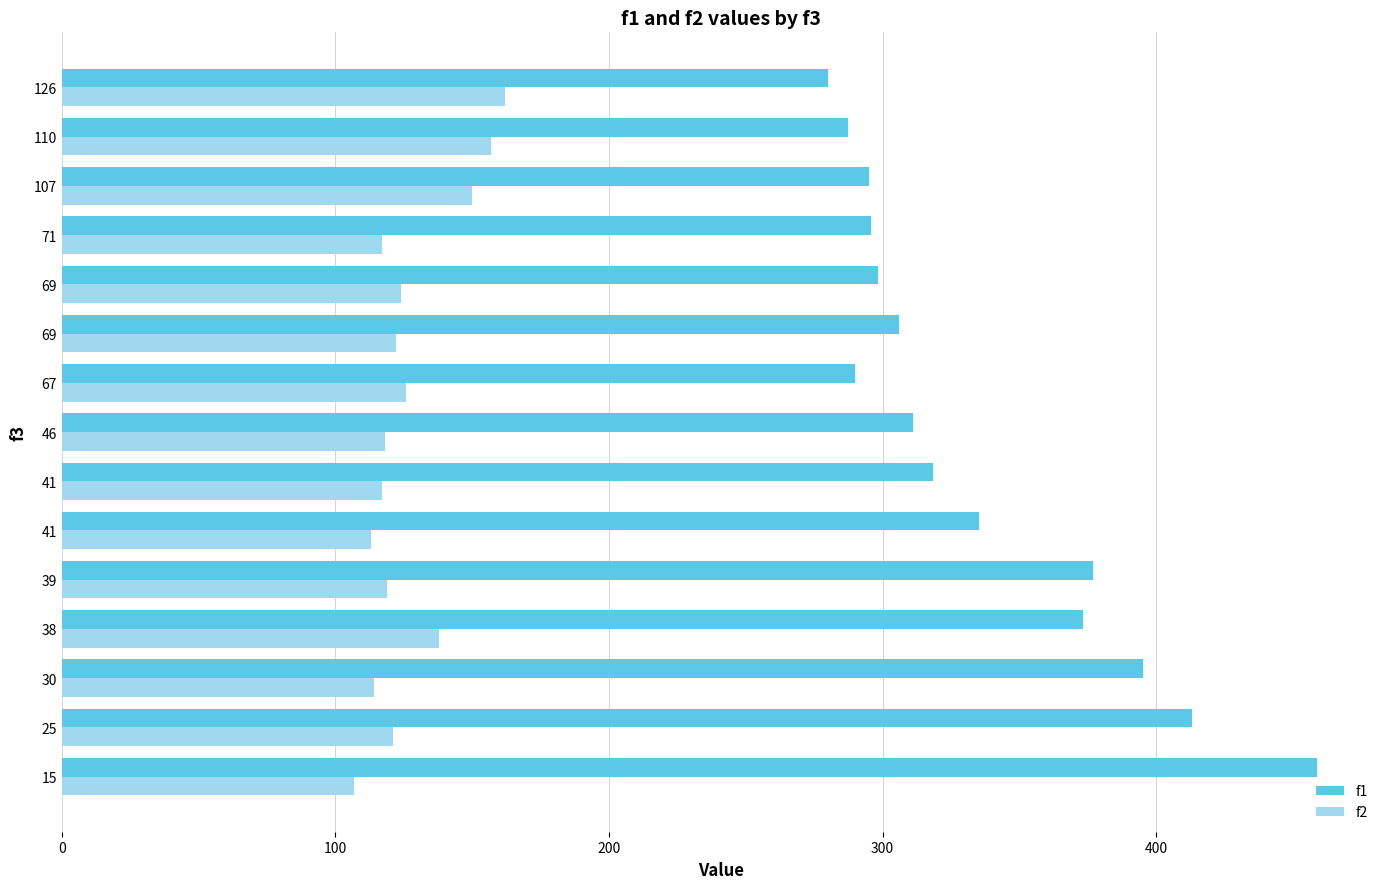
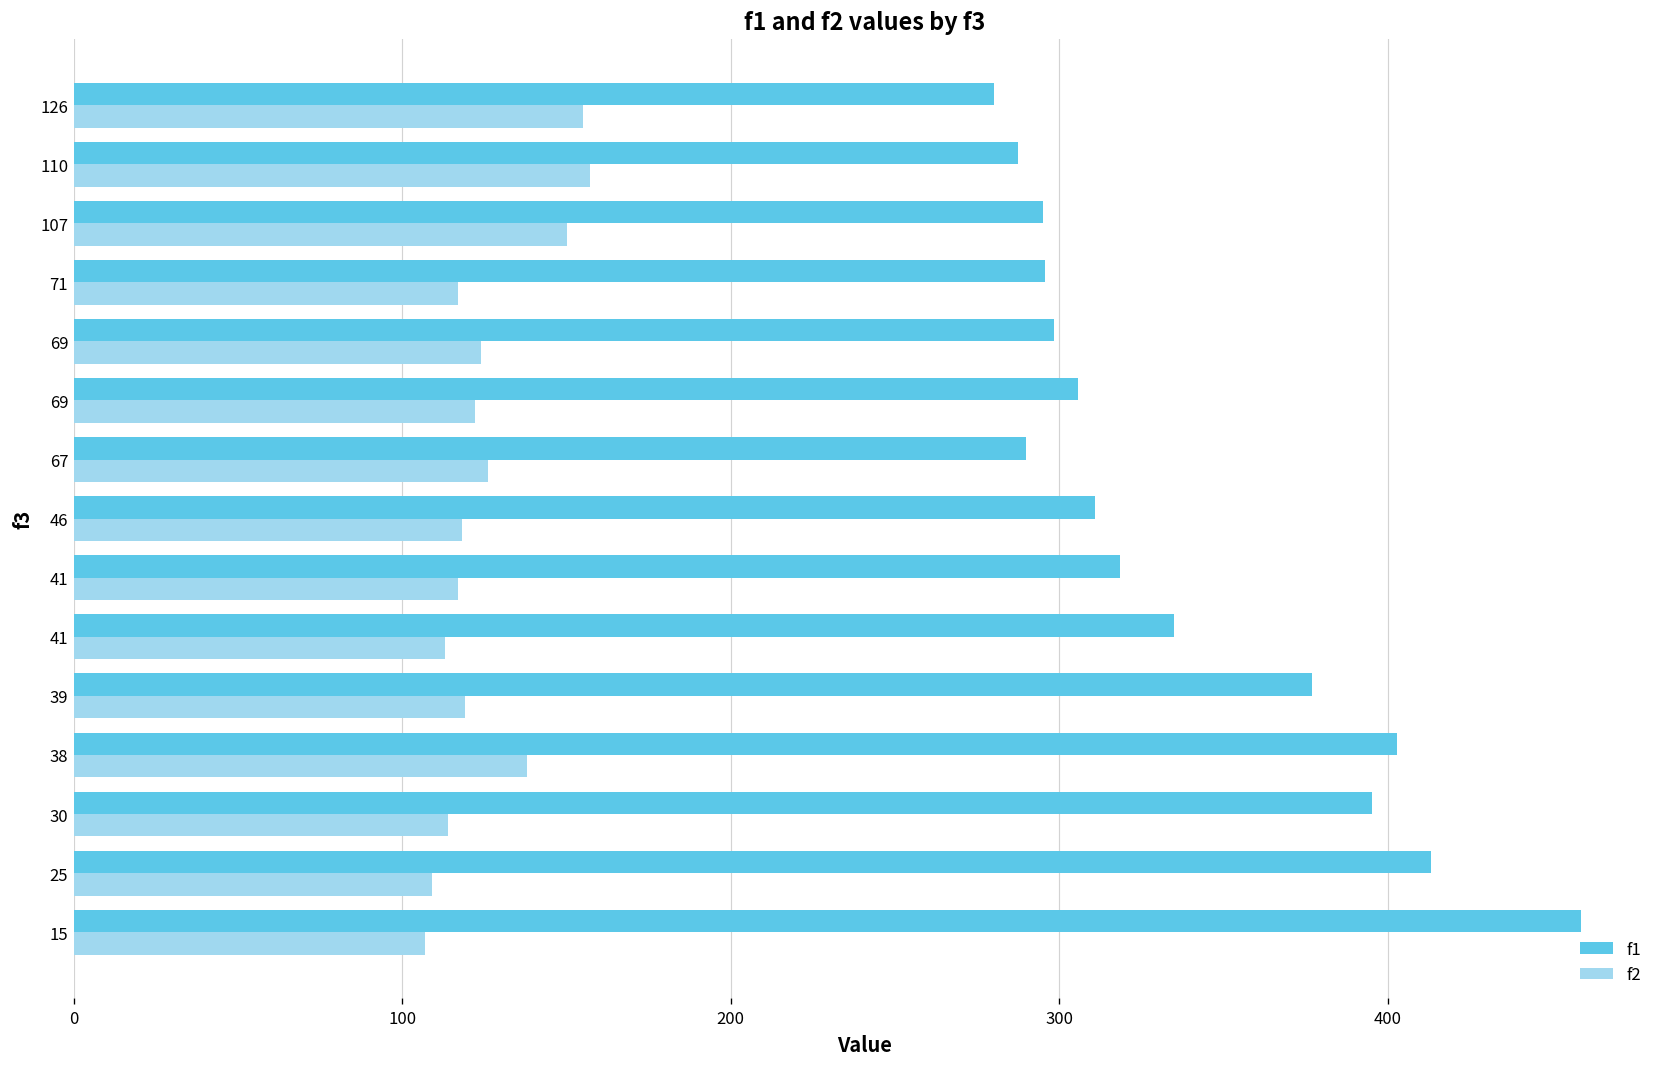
f2, 126: 162 -> 155
f1, 38: 373 -> 403
f2, 25: 121 -> 109
